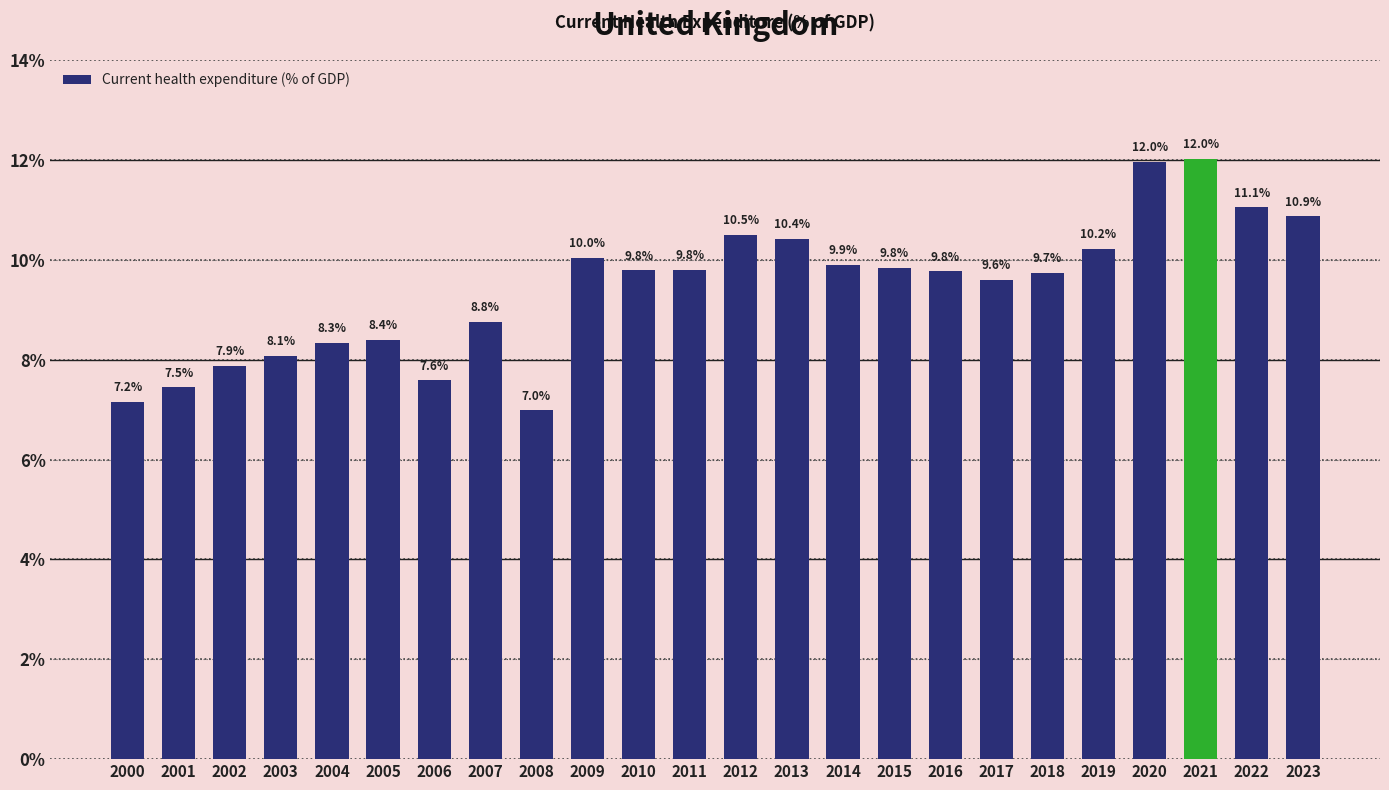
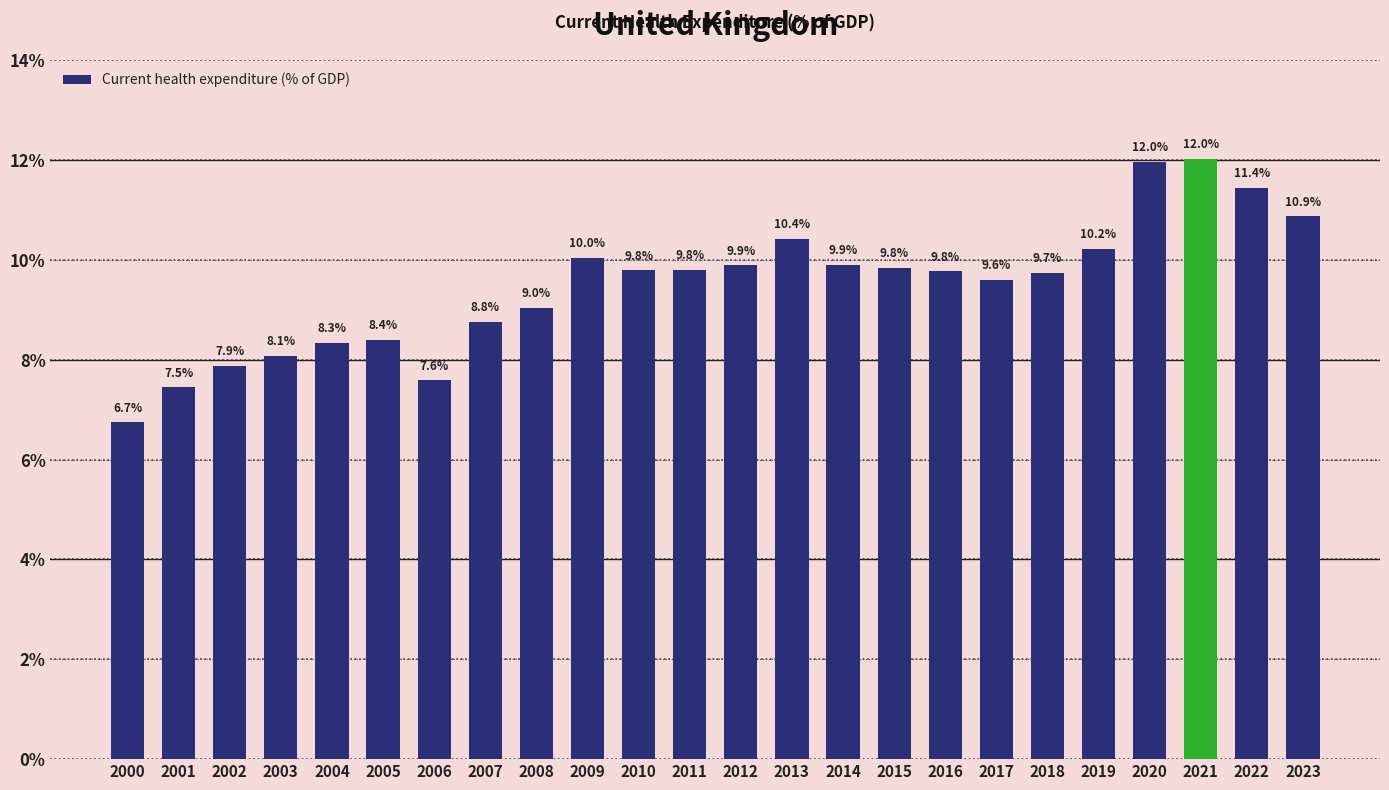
2000: 7.2% -> 6.7%
2008: 7.0% -> 9.0%
2012: 10.5% -> 9.9%
2022: 11.1% -> 11.4%
